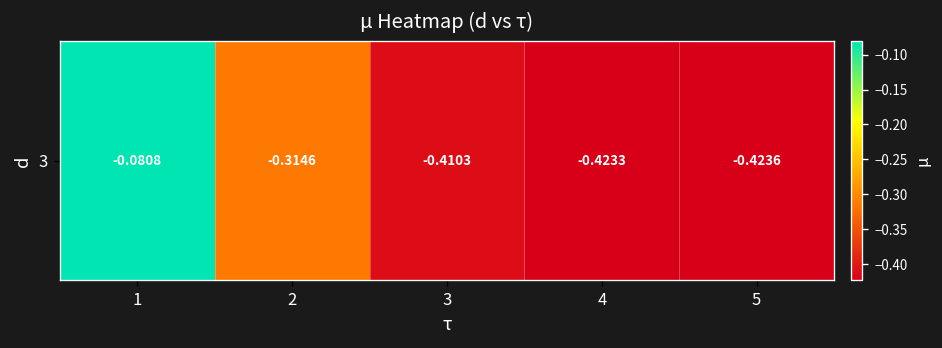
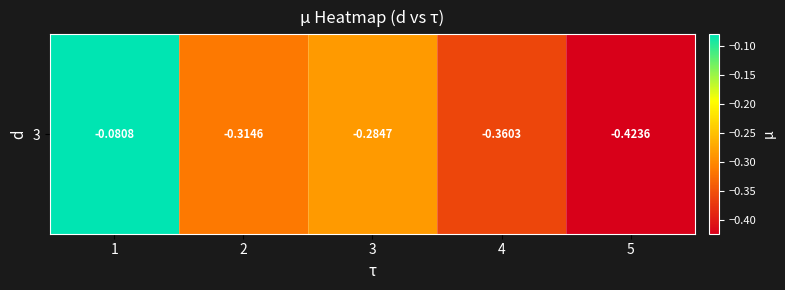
3, 3: -0.4103 -> -0.2847
3, 4: -0.4233 -> -0.3603
